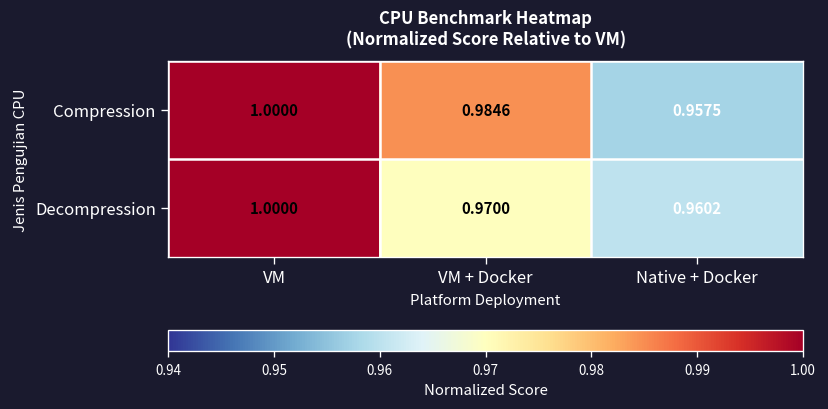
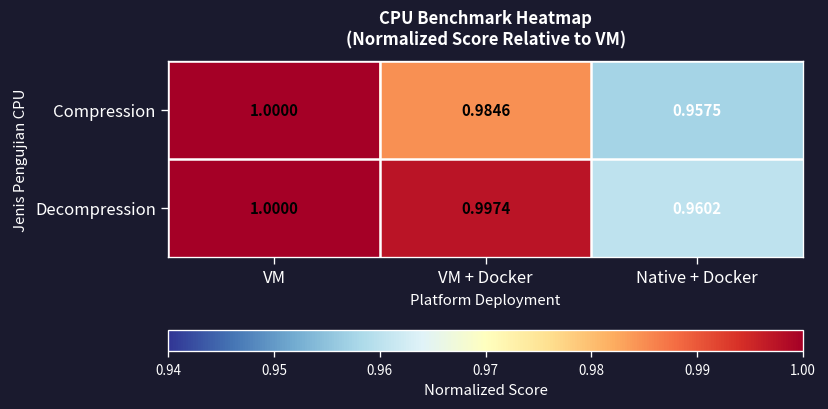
Decompression, VM + Docker: 0.9700 -> 0.9974
